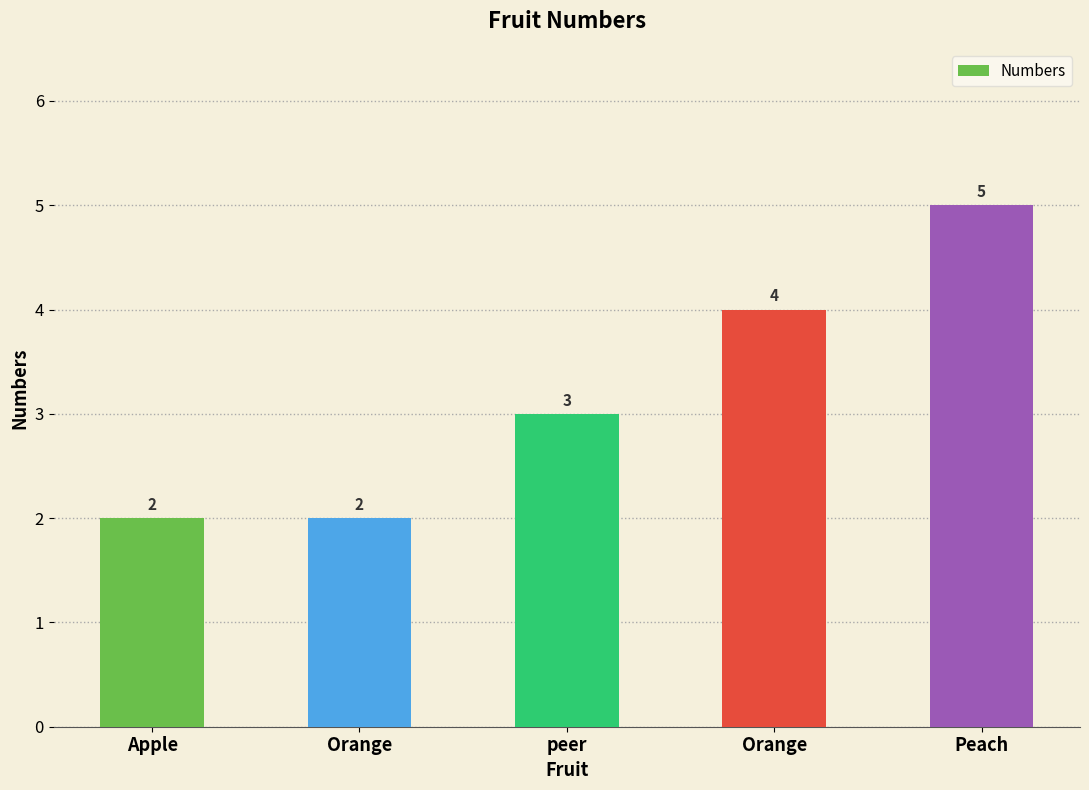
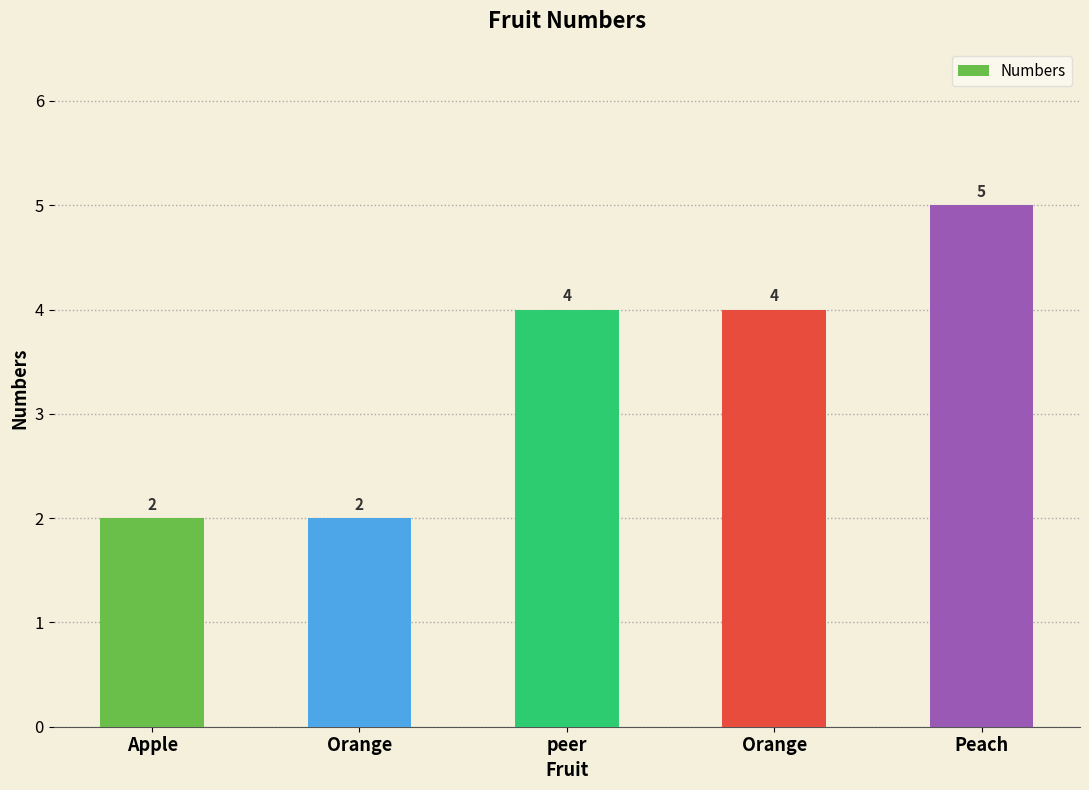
peer: 3 -> 4
